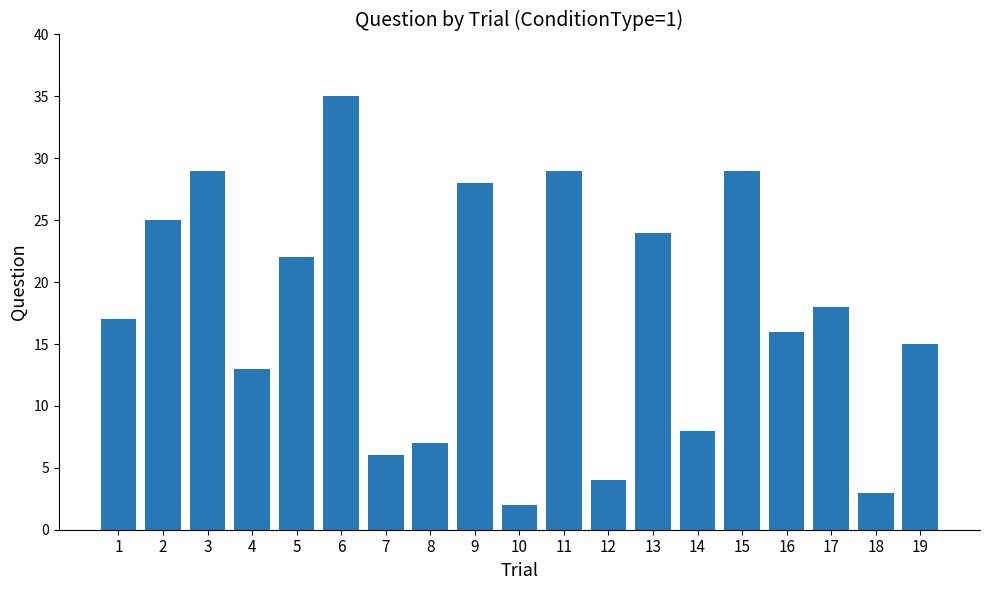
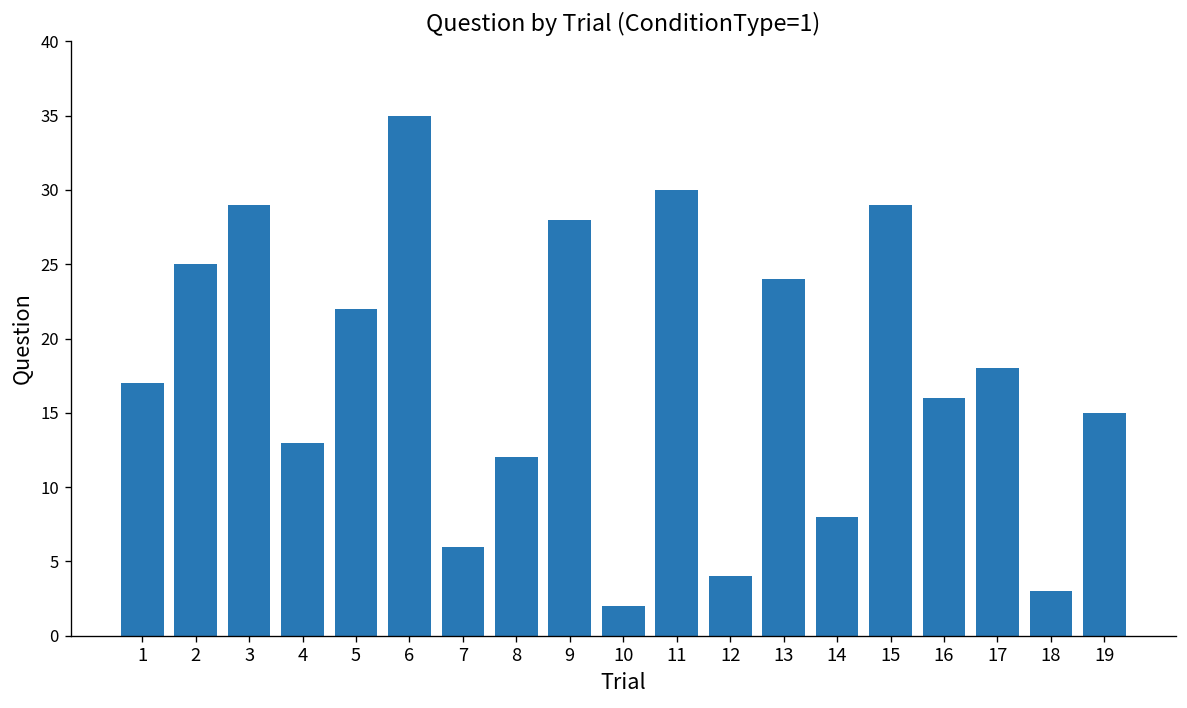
8: 7 -> 12
11: 29 -> 30
